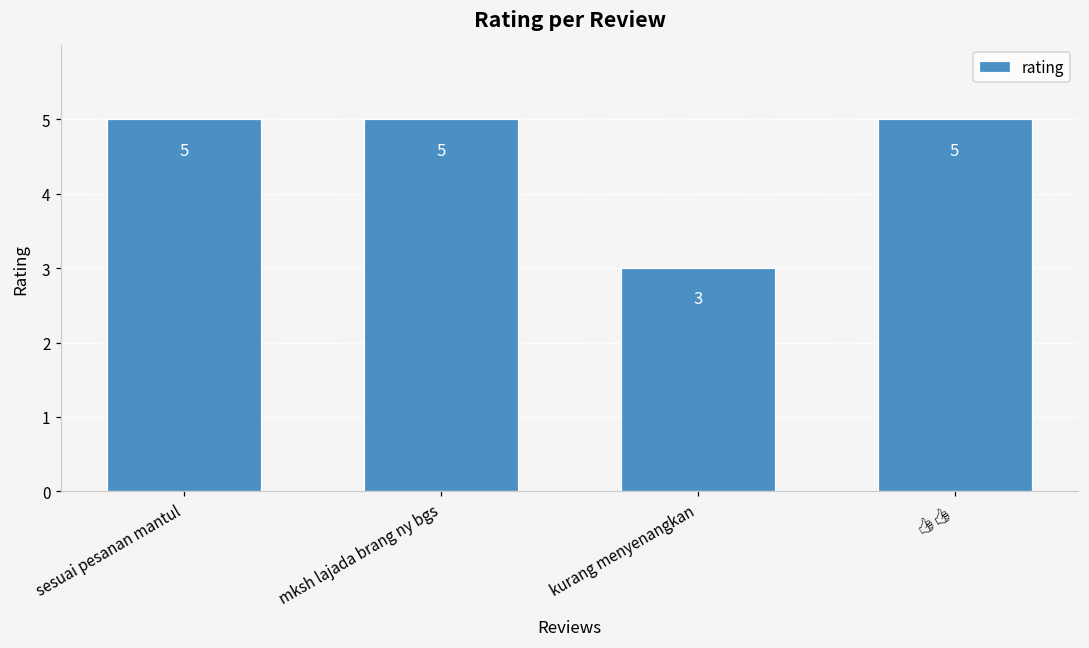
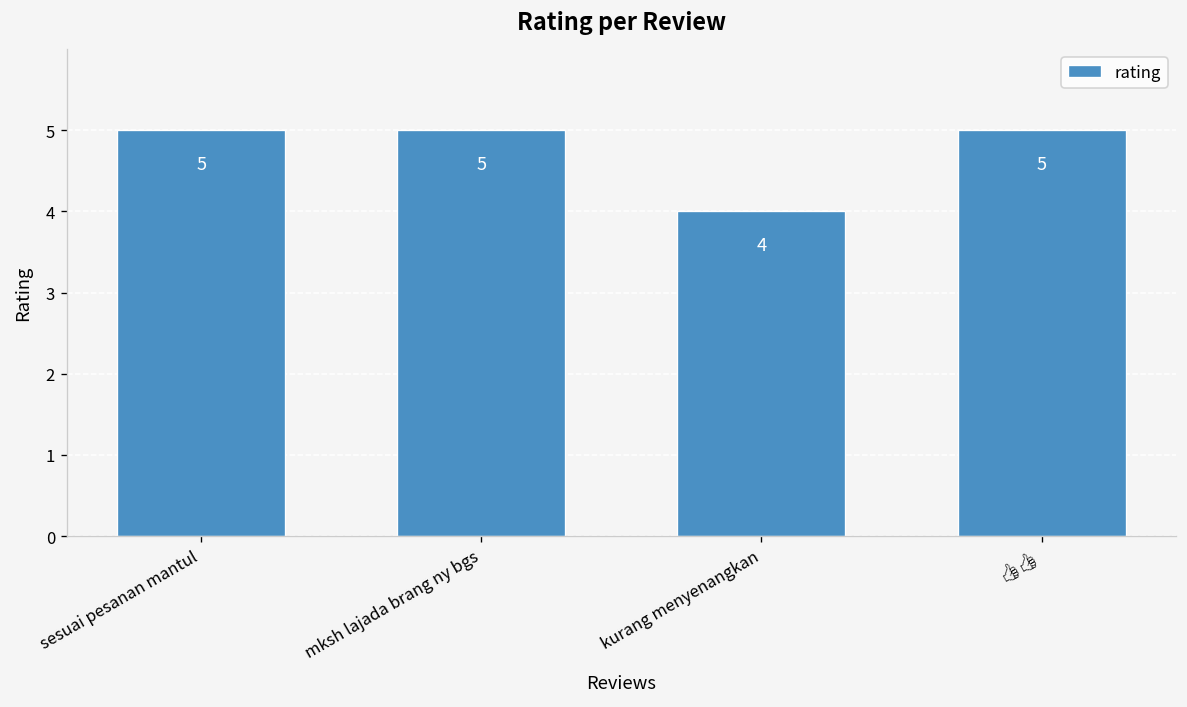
kurang menyenangkan: 3 -> 4
